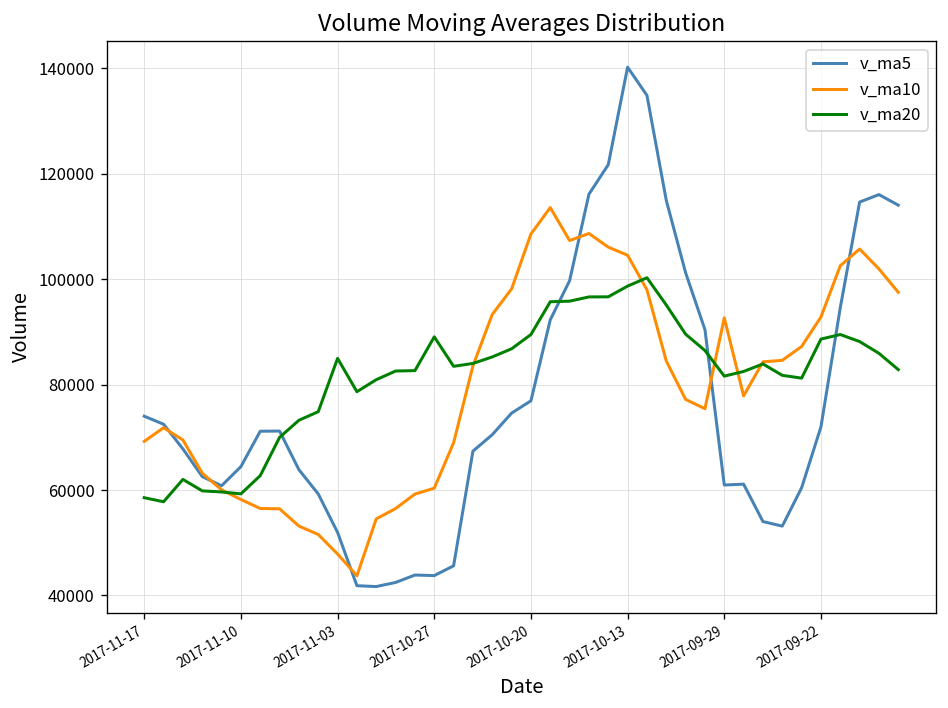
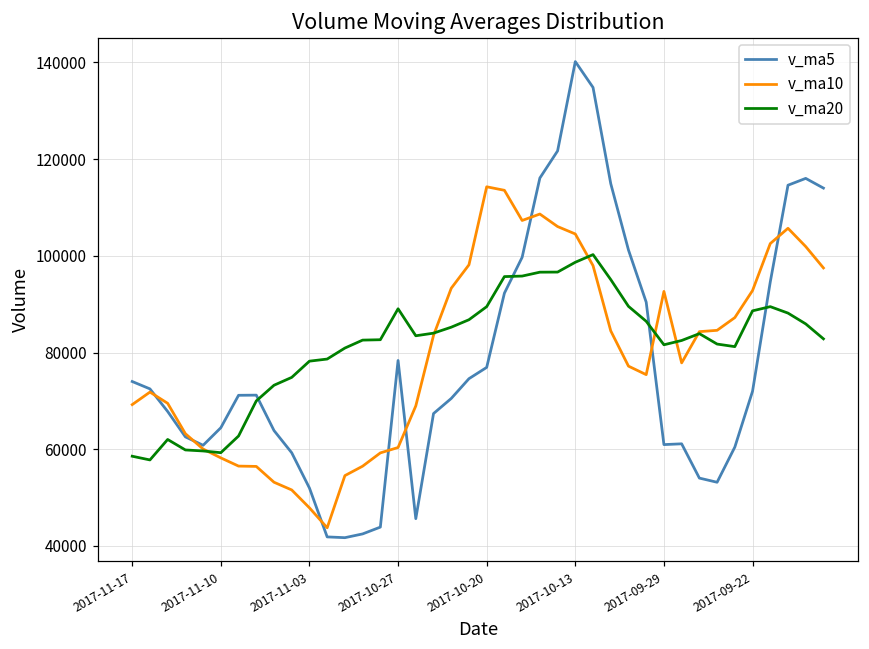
v_ma20, 2017-11-03: 85000 -> 78000
v_ma5, 2017-10-27: 44000 -> 78000
v_ma10, 2017-10-20: 109000 -> 114000
